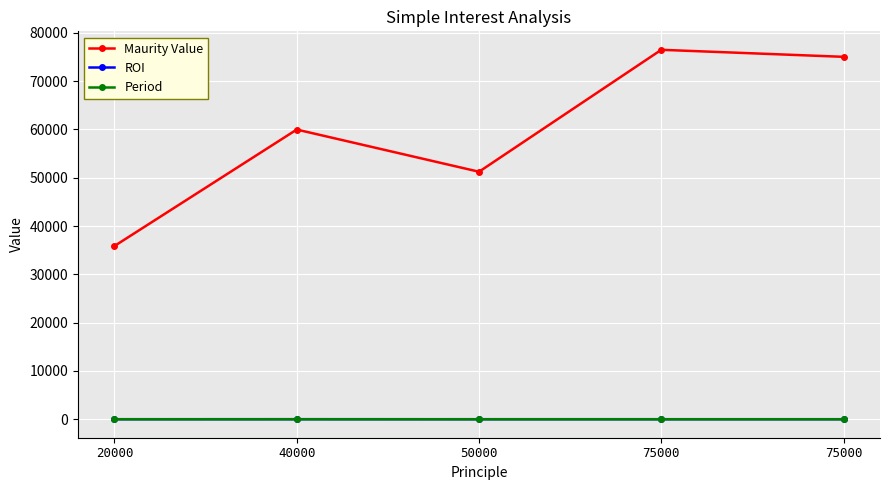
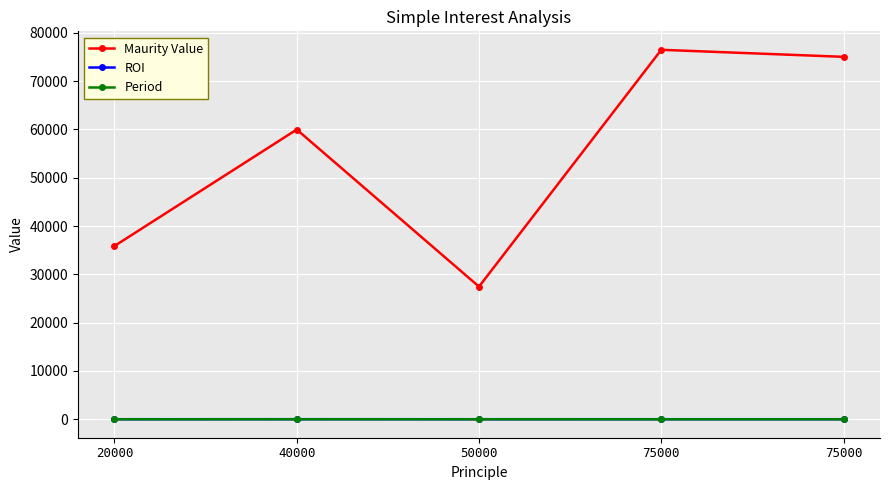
Maurity Value, 50000: 51000 -> 27000
